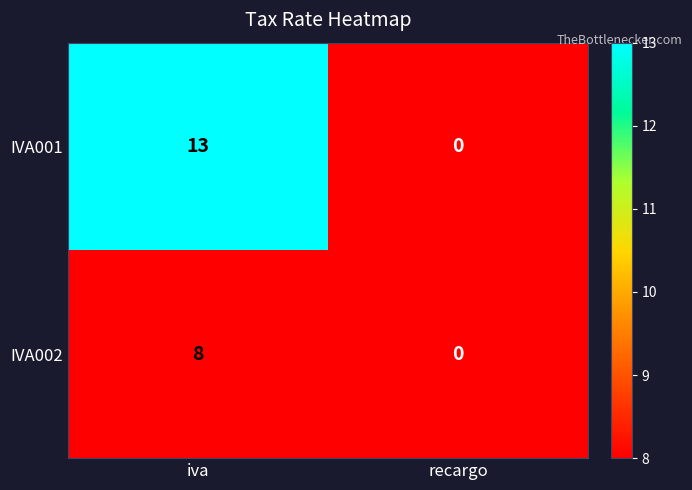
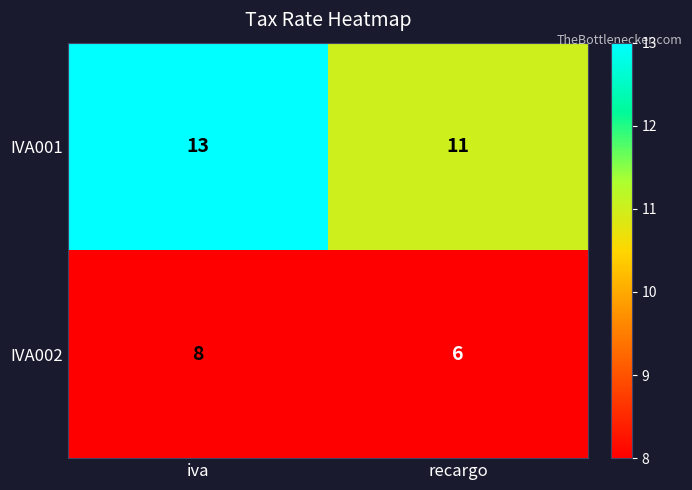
IVA001, recargo: 0 -> 11
IVA002, recargo: 0 -> 6
